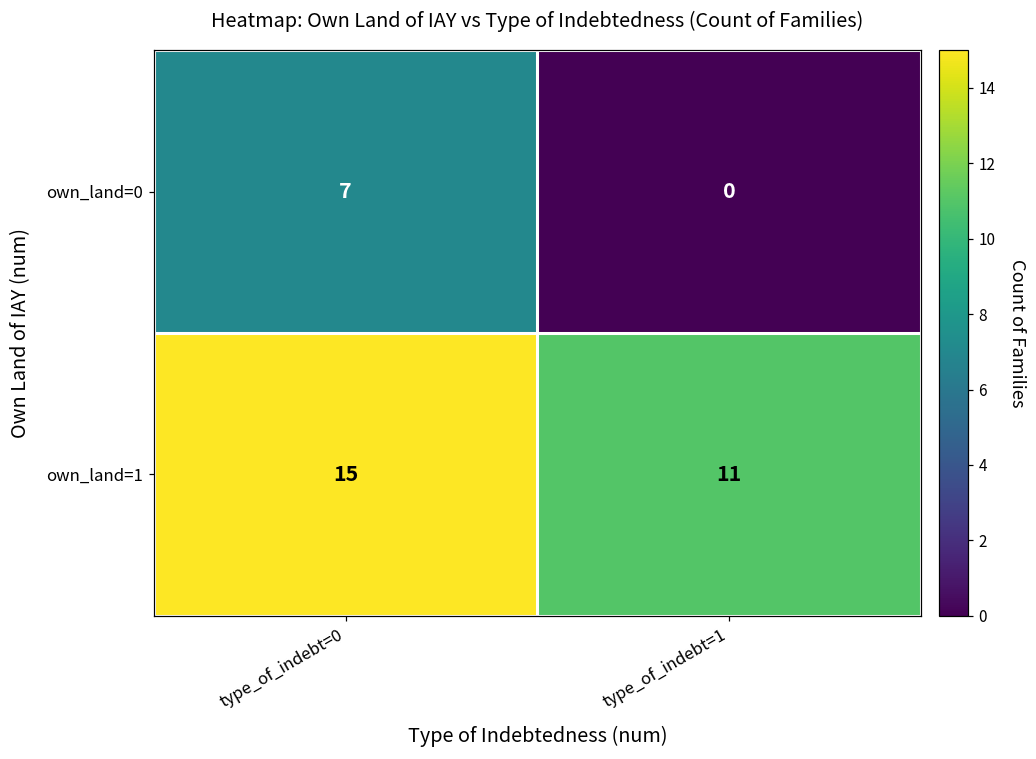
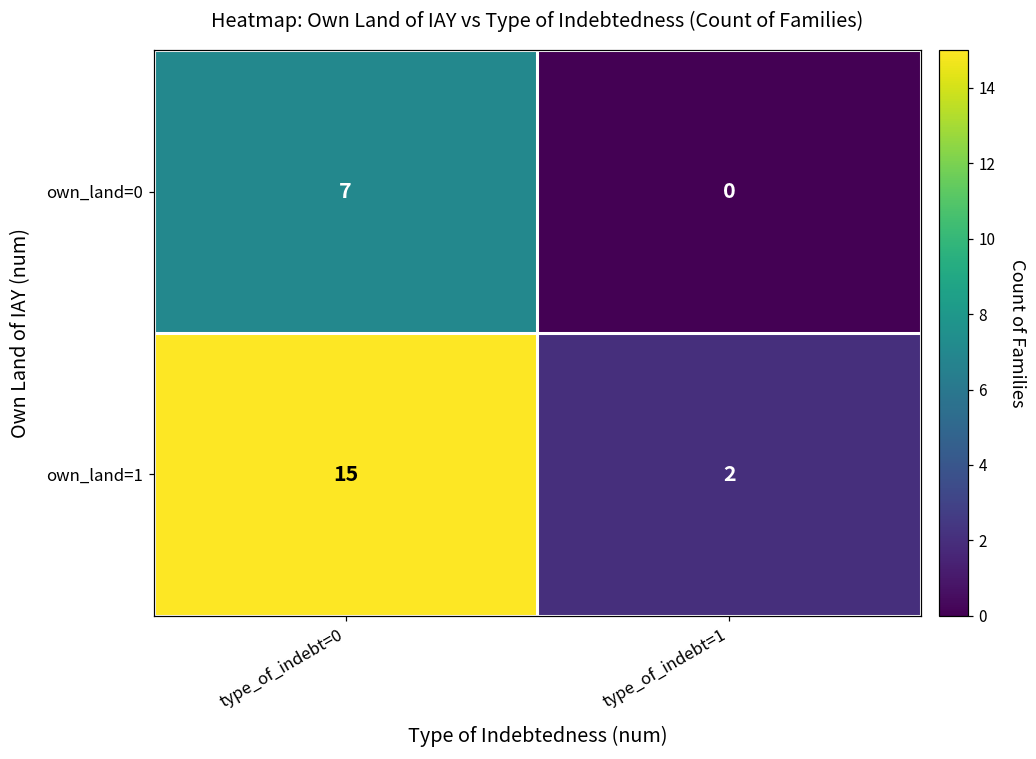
own_land=1, type_of_indebt=1: 11 -> 2
